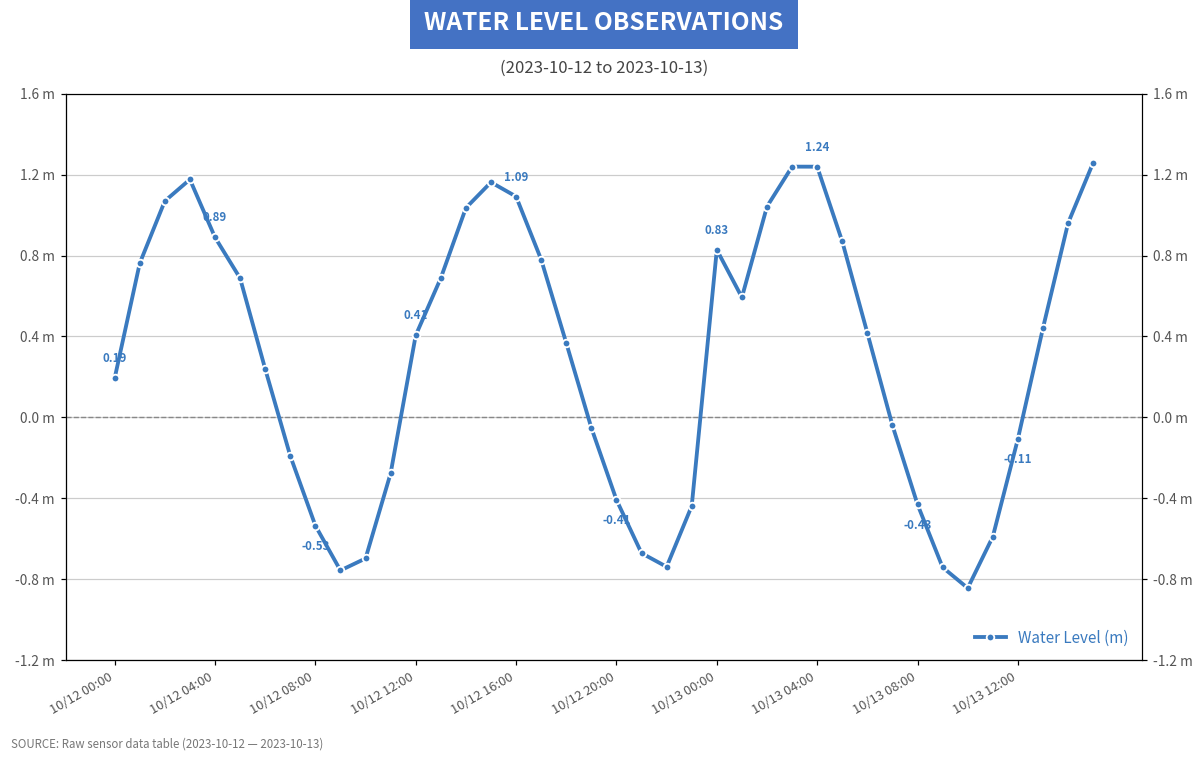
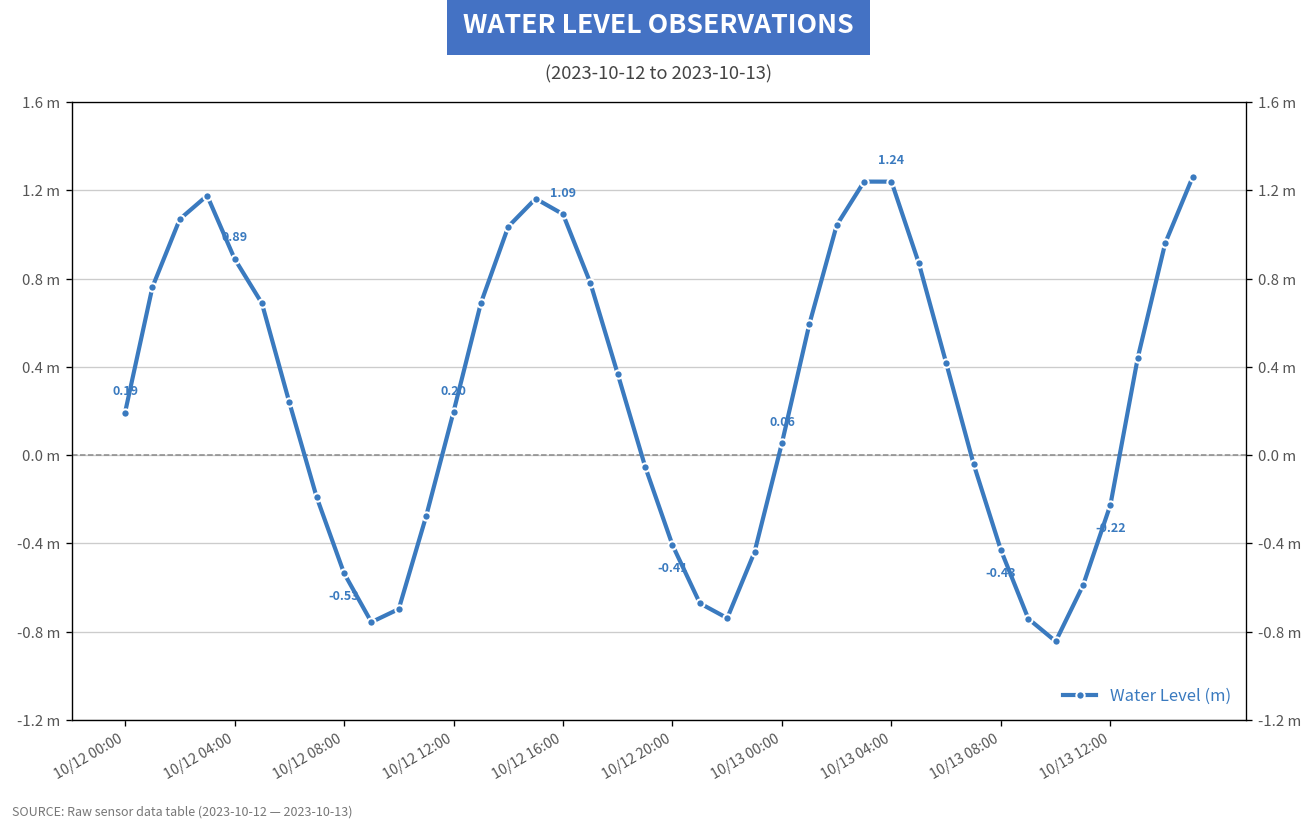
10/12 12:00: 0.41 -> 0.20
10/13 00:00: 0.83 -> 0.06
10/13 12:00: -0.11 -> -0.22
